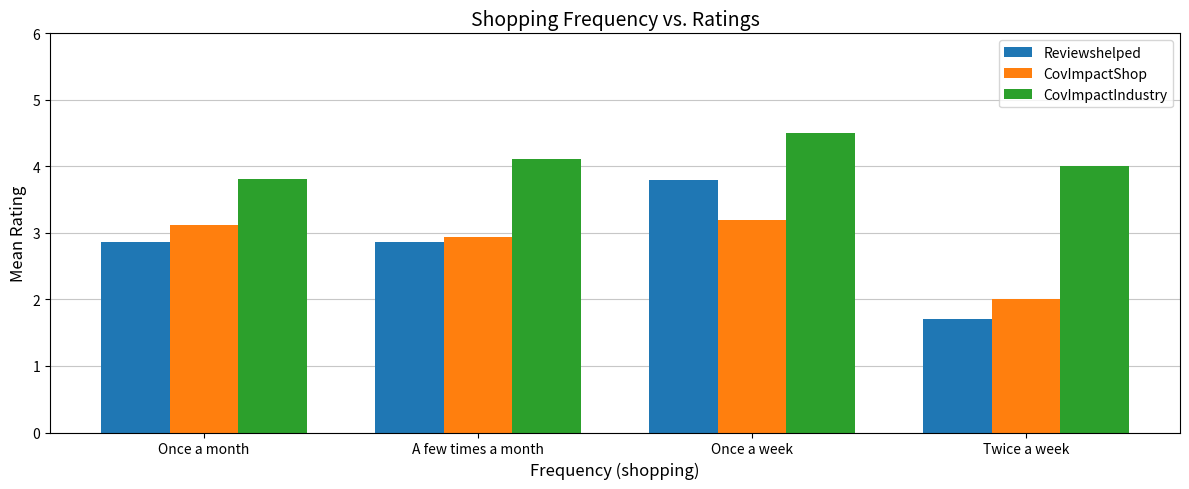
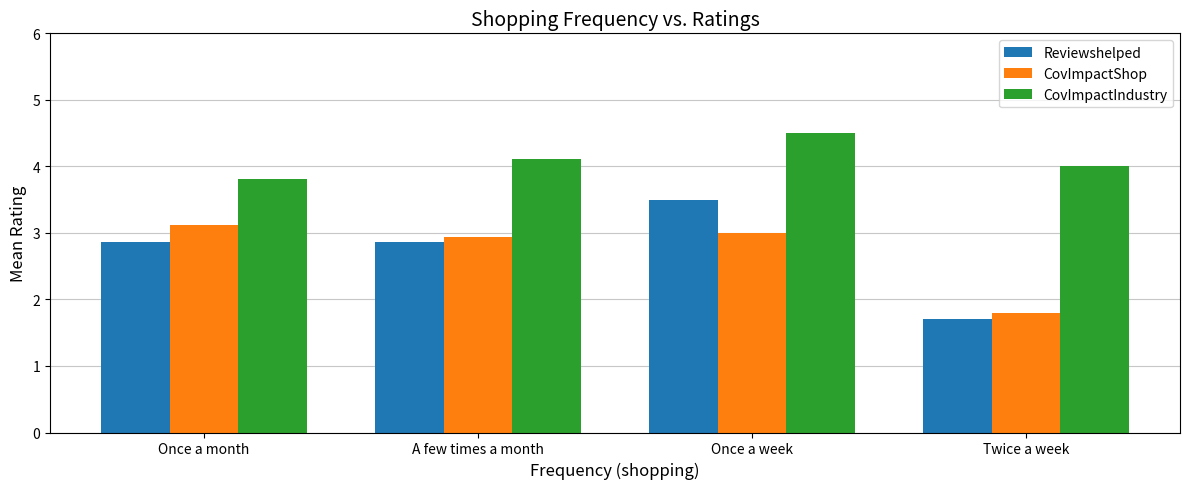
Reviewshelped, Once a week: 3.8 -> 3.5
CovImpactShop, Once a week: 3.2 -> 3.0
CovImpactShop, Twice a week: 2.0 -> 1.8
